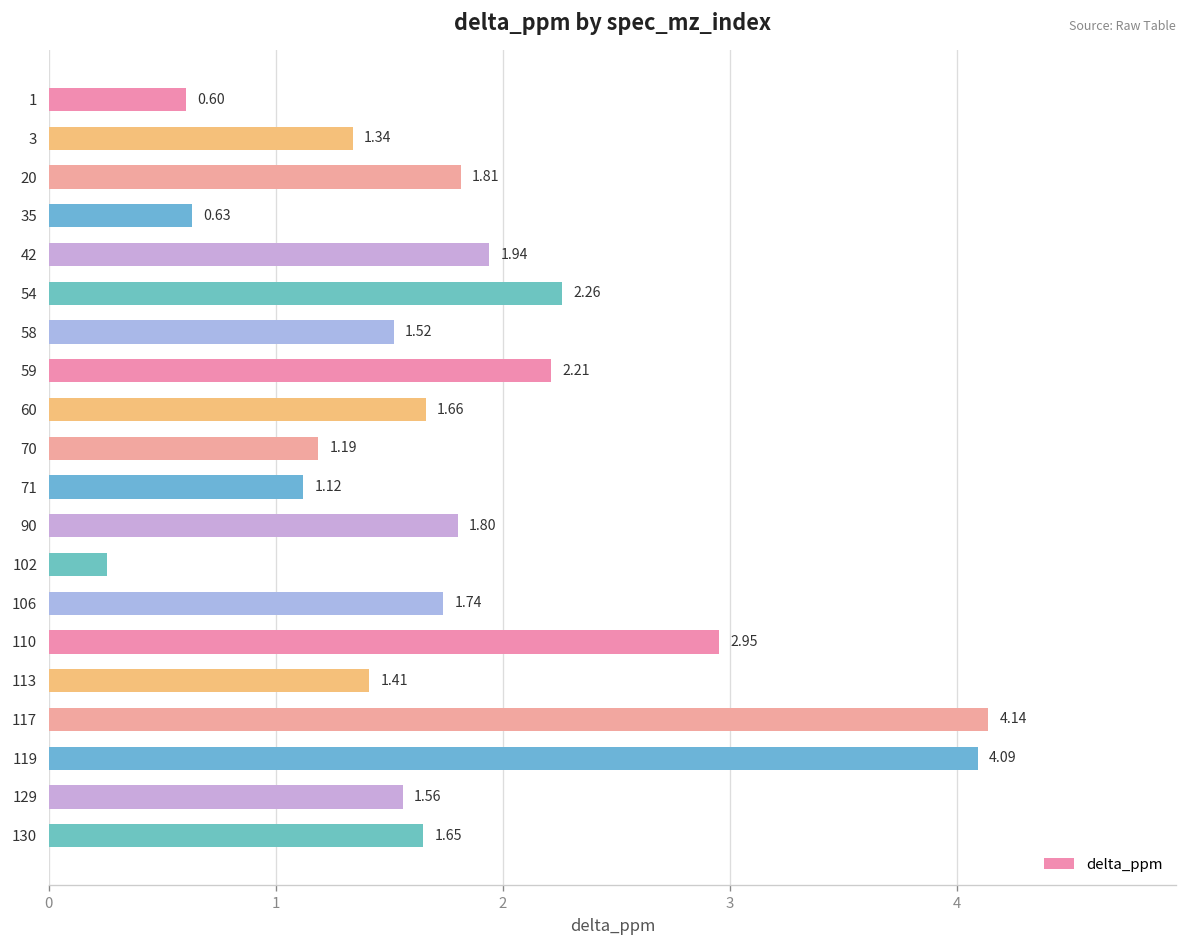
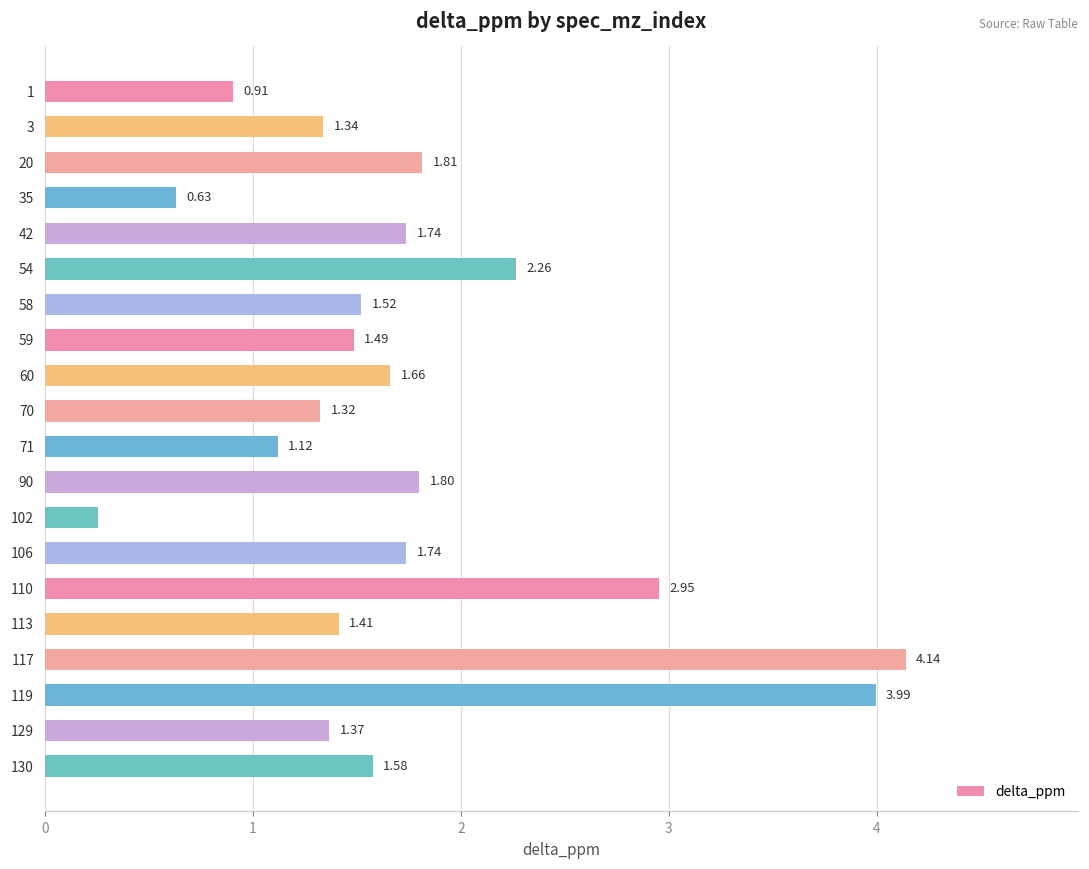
1: 0.60 -> 0.91
42: 1.94 -> 1.74
59: 2.21 -> 1.49
70: 1.19 -> 1.32
119: 4.09 -> 3.99
129: 1.56 -> 1.37
130: 1.65 -> 1.58
